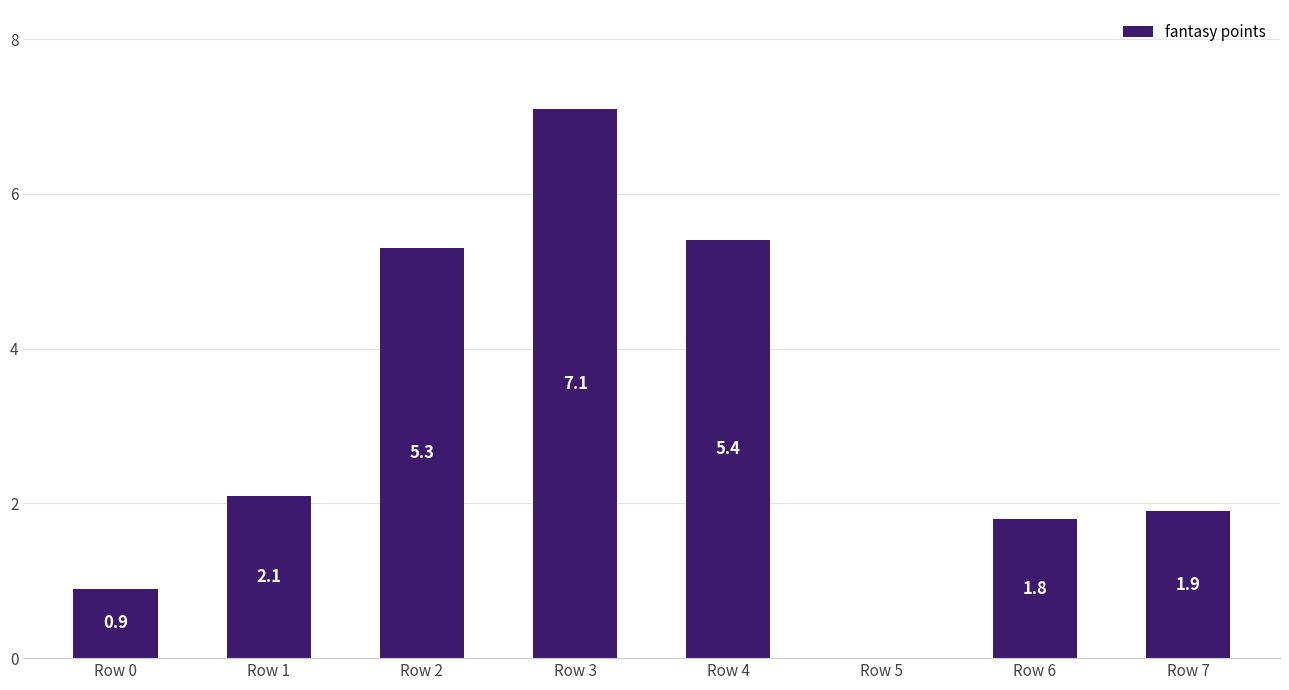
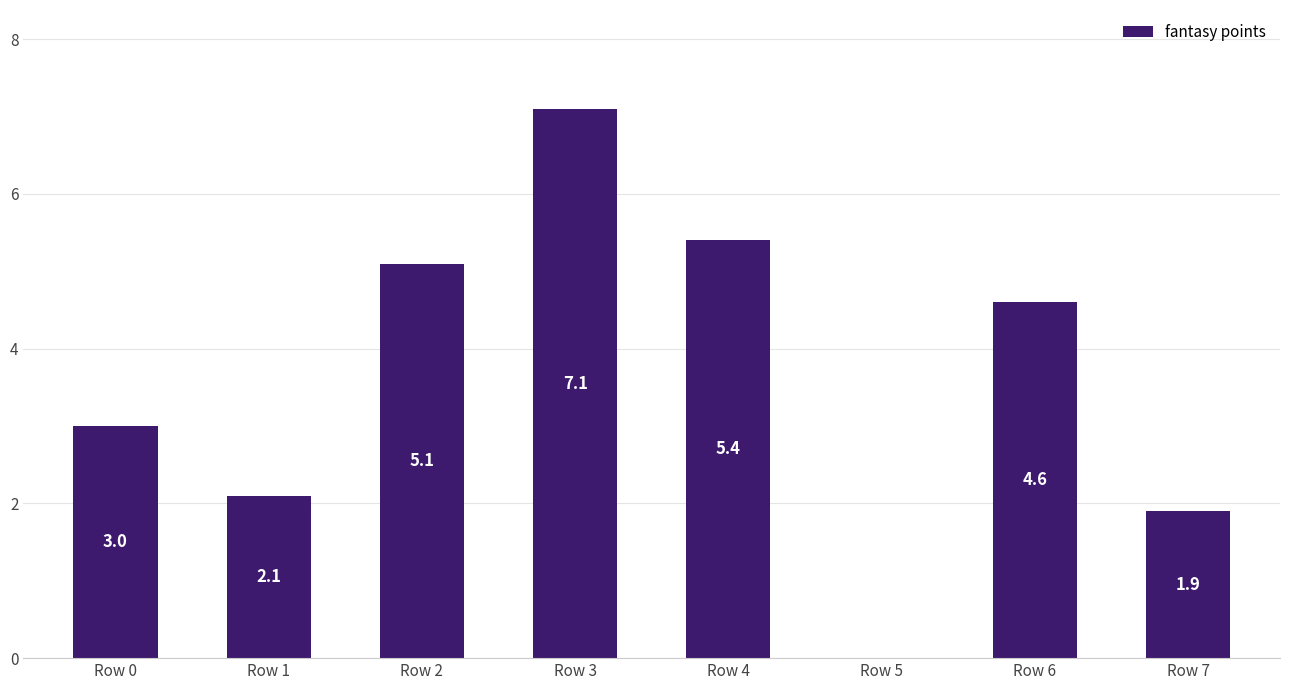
Row 0: 0.9 -> 3.0
Row 2: 5.3 -> 5.1
Row 6: 1.8 -> 4.6
